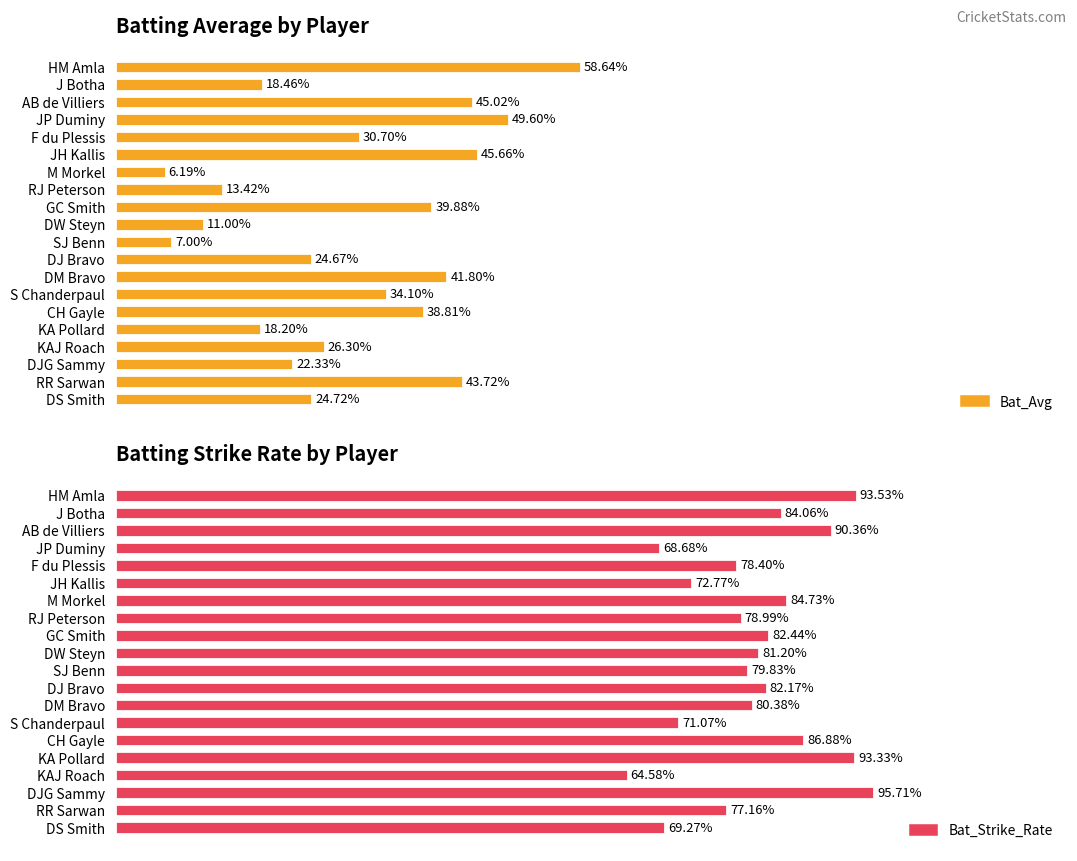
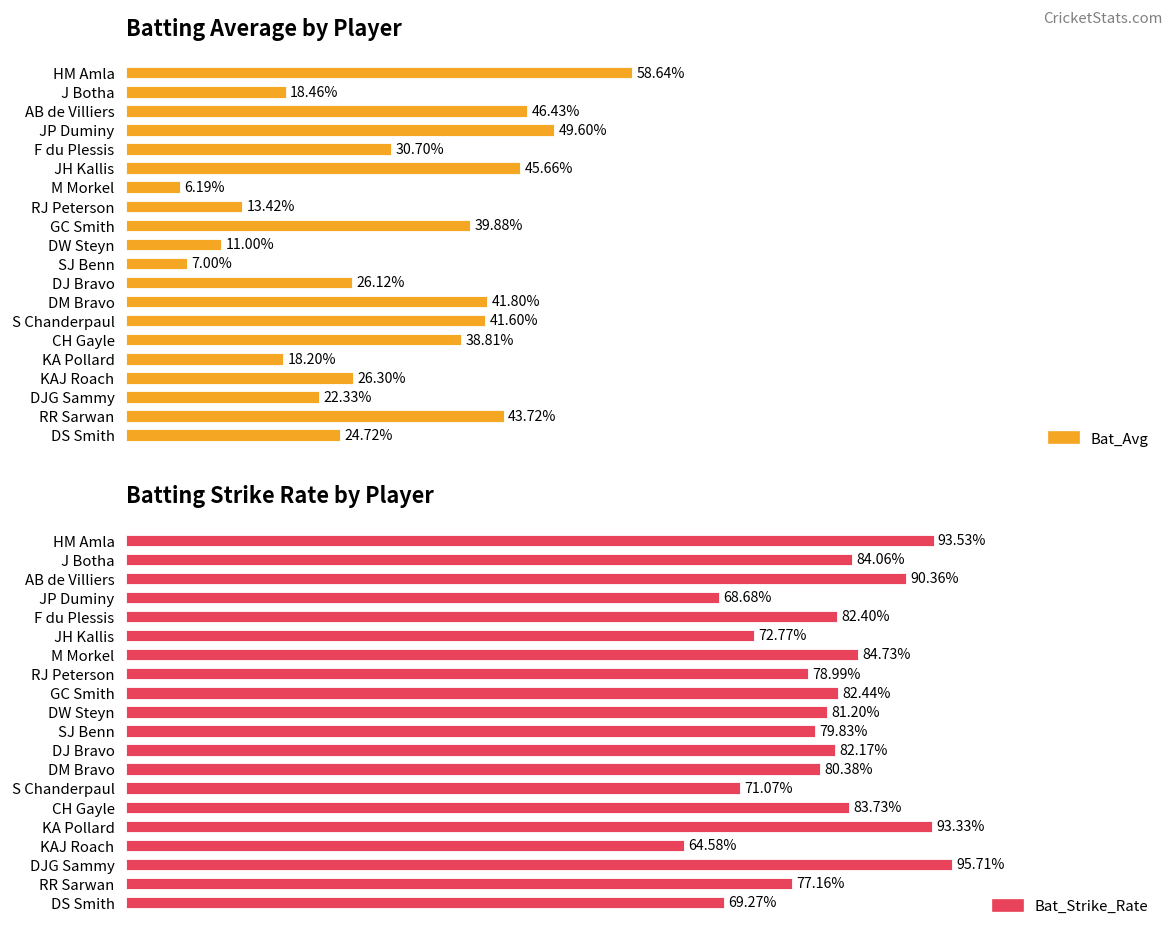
Batting Average by Player, AB de Villiers: 45.02% -> 46.43%
Batting Average by Player, DJ Bravo: 24.67% -> 26.12%
Batting Average by Player, S Chanderpaul: 34.10% -> 41.60%
Batting Strike Rate by Player, F du Plessis: 78.40% -> 82.40%
Batting Strike Rate by Player, CH Gayle: 86.88% -> 83.73%
